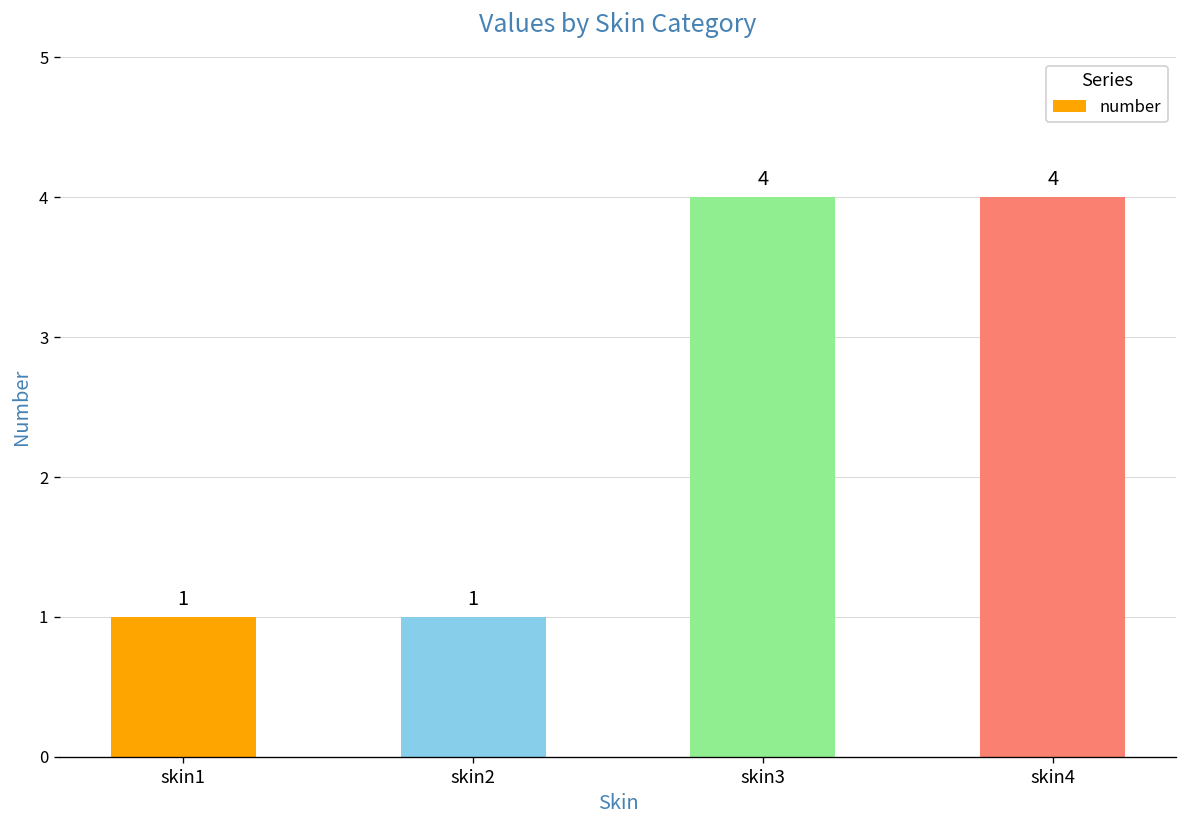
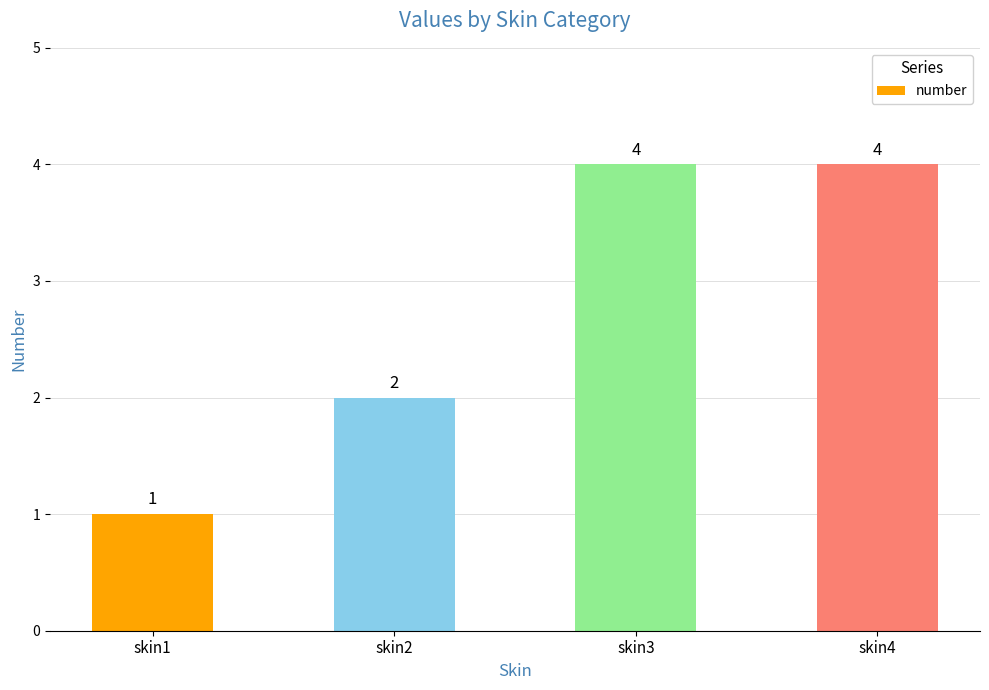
skin2: 1 -> 2
